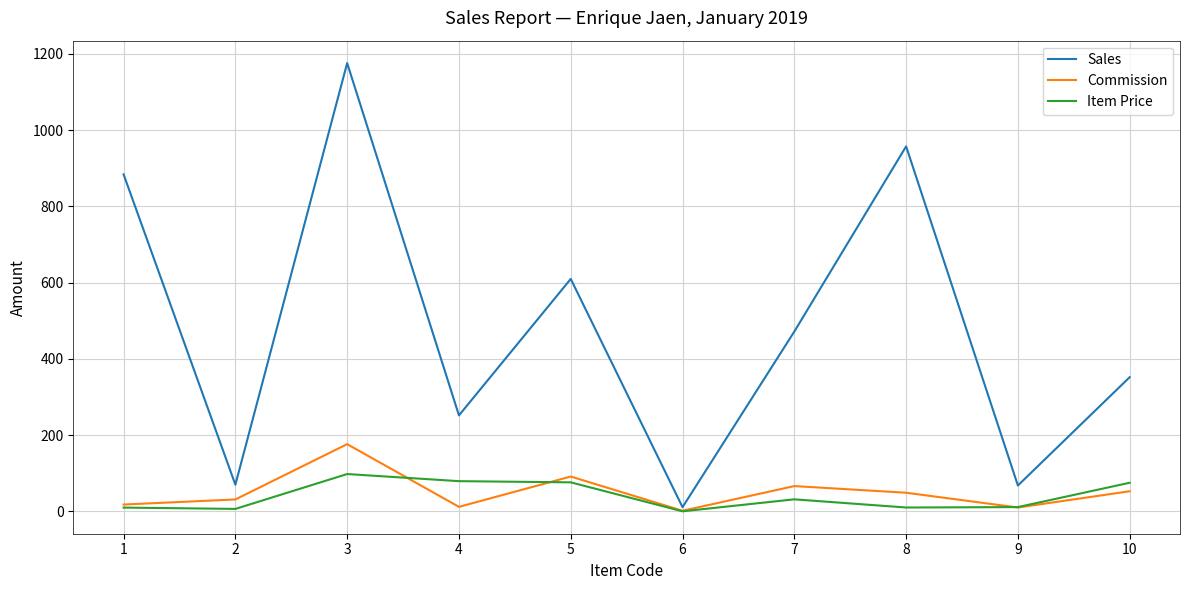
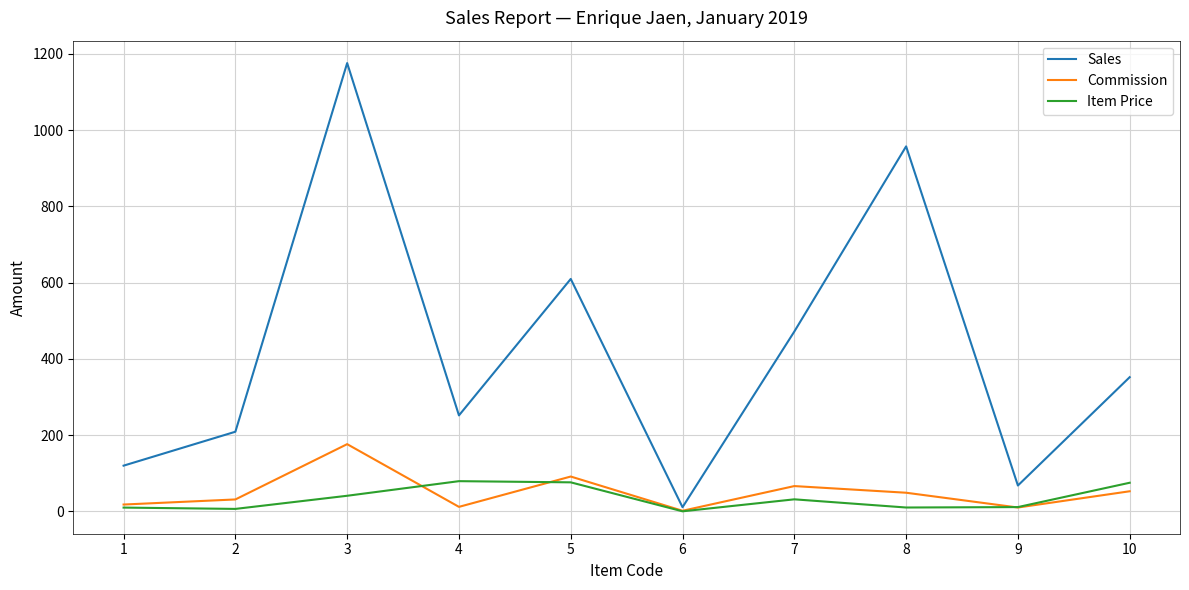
Sales, 1: 880 -> 120
Sales, 2: 70 -> 210
Item Price, 3: 100 -> 40
